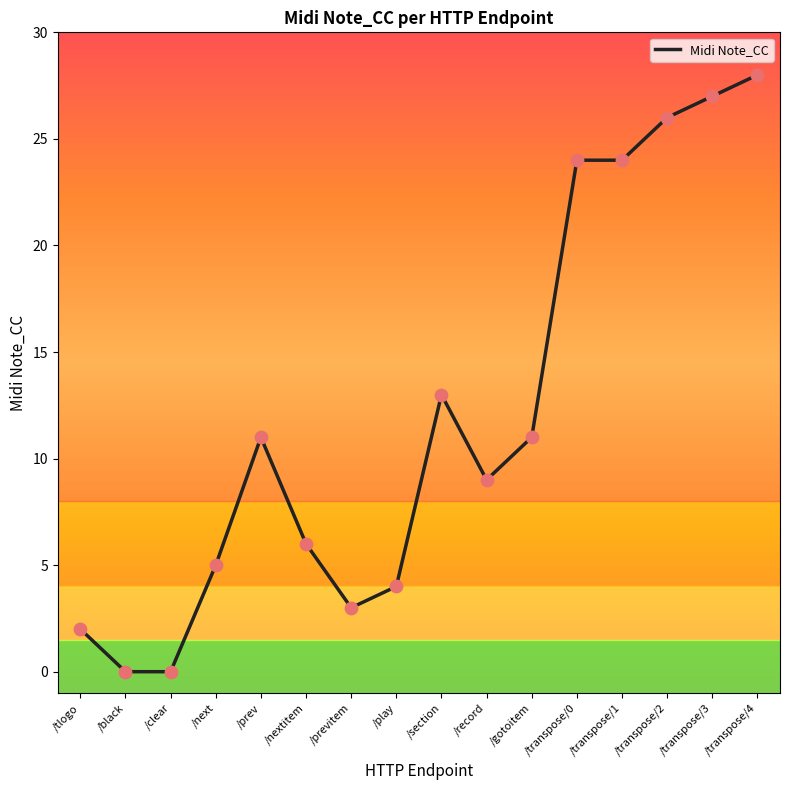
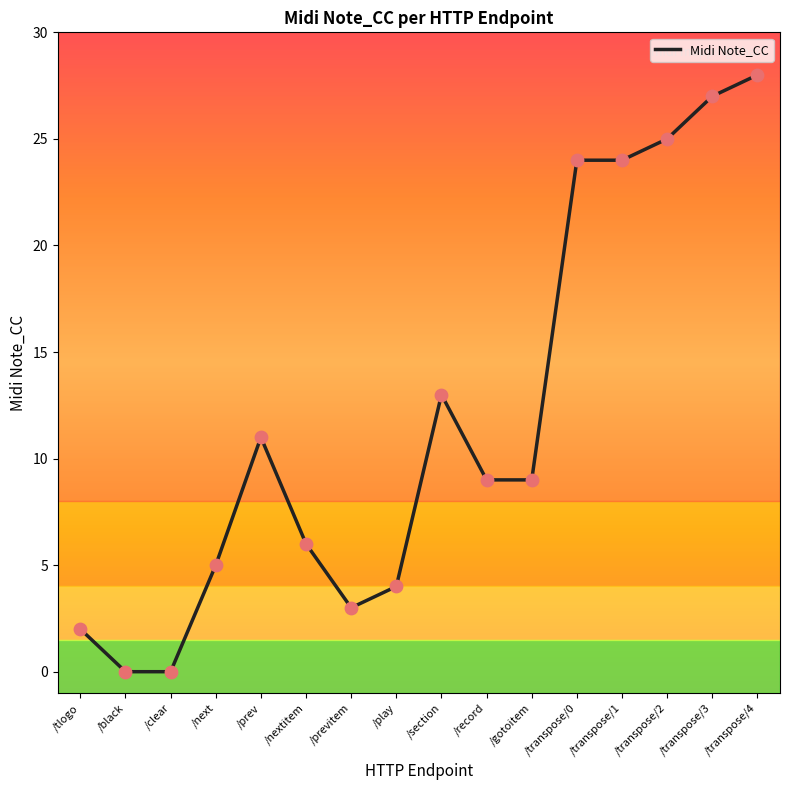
/gotoitem: 11 -> 9
/transpose/2: 26 -> 25
